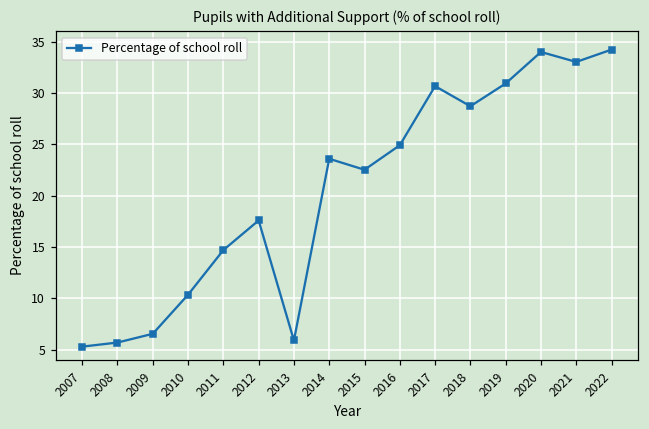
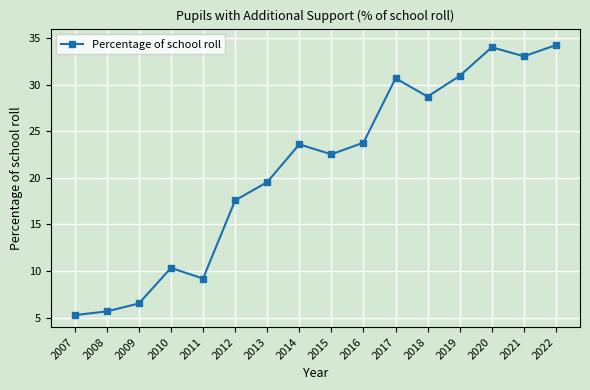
2011: 15 -> 9
2013: 6 -> 20
2016: 25 -> 24
